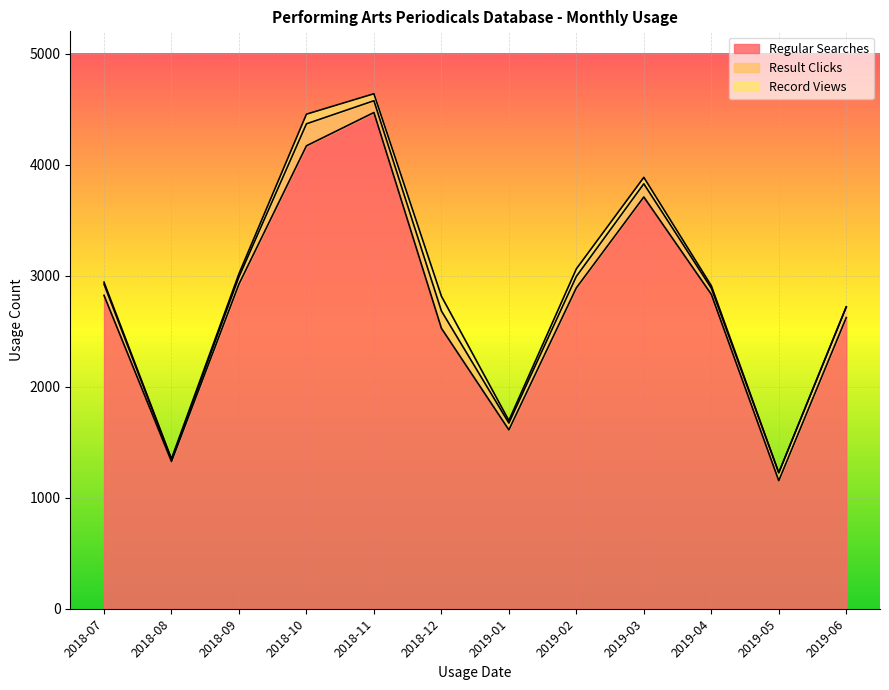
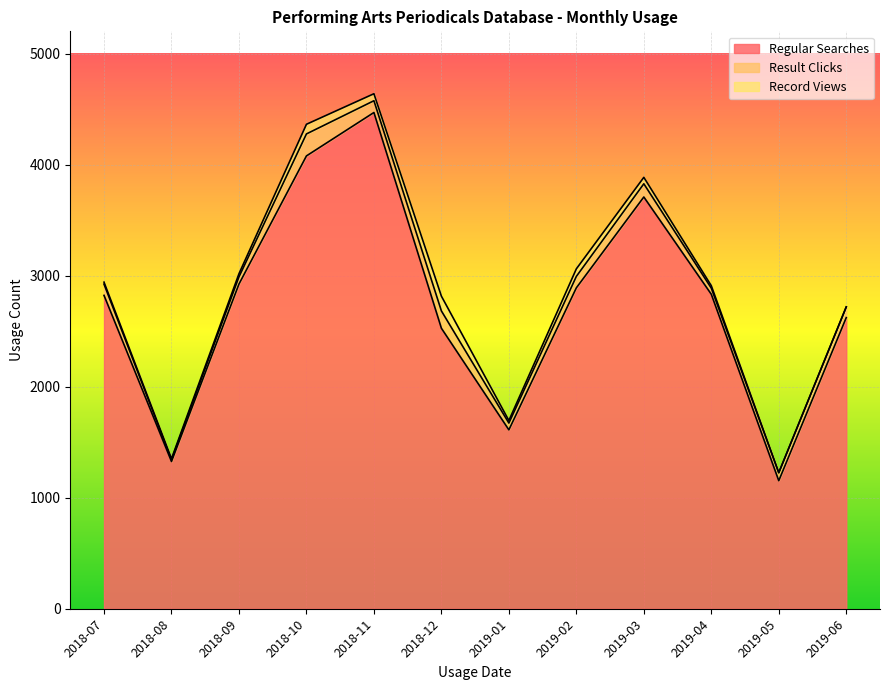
Regular Searches, 2018-10: 4170 -> 4080
